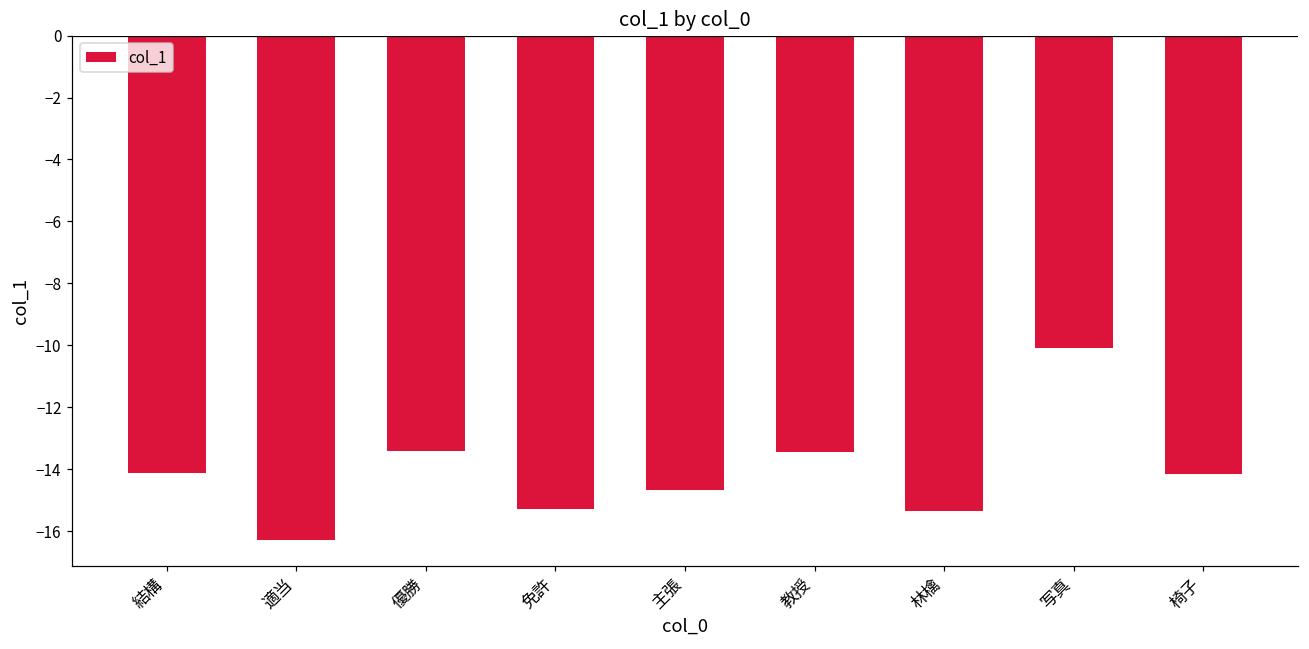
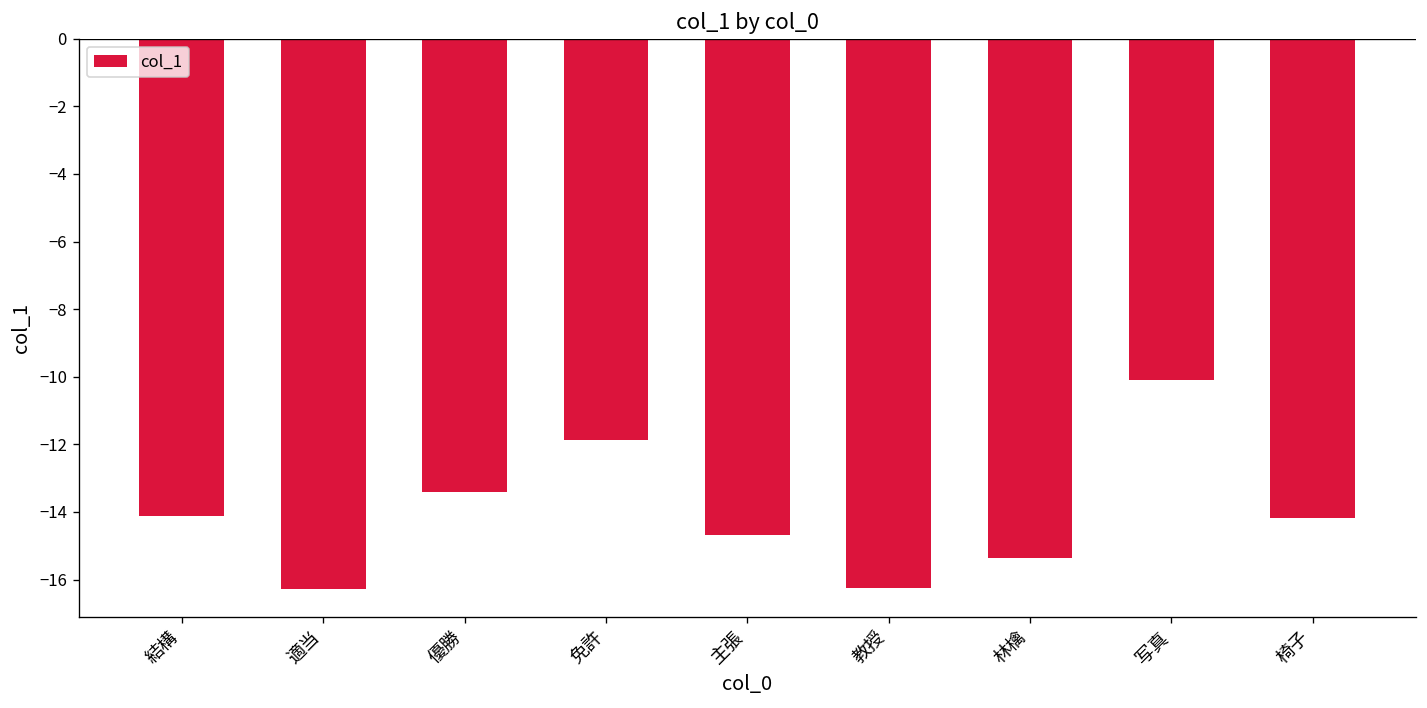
免許: -15.3 -> -11.9
教授: -13.4 -> -16.2
